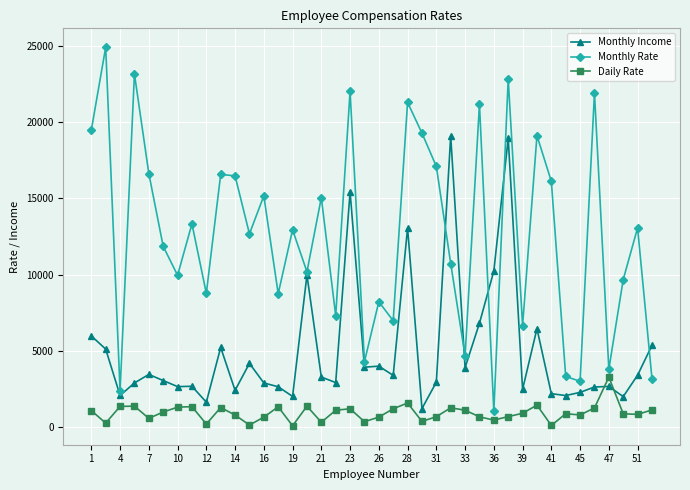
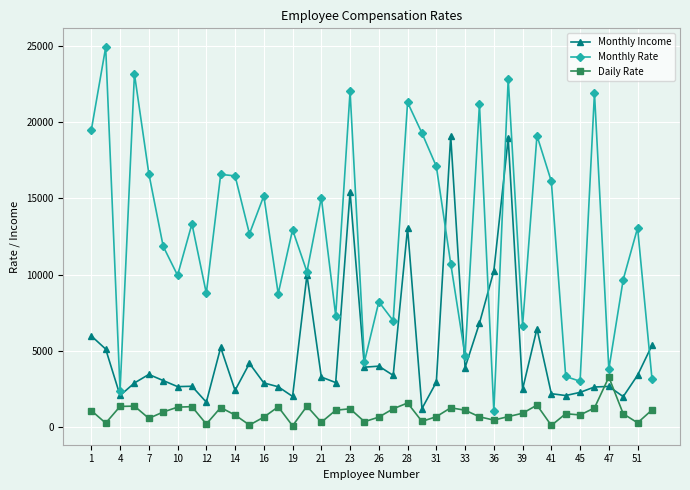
Daily Rate, 51: 900 -> 300
